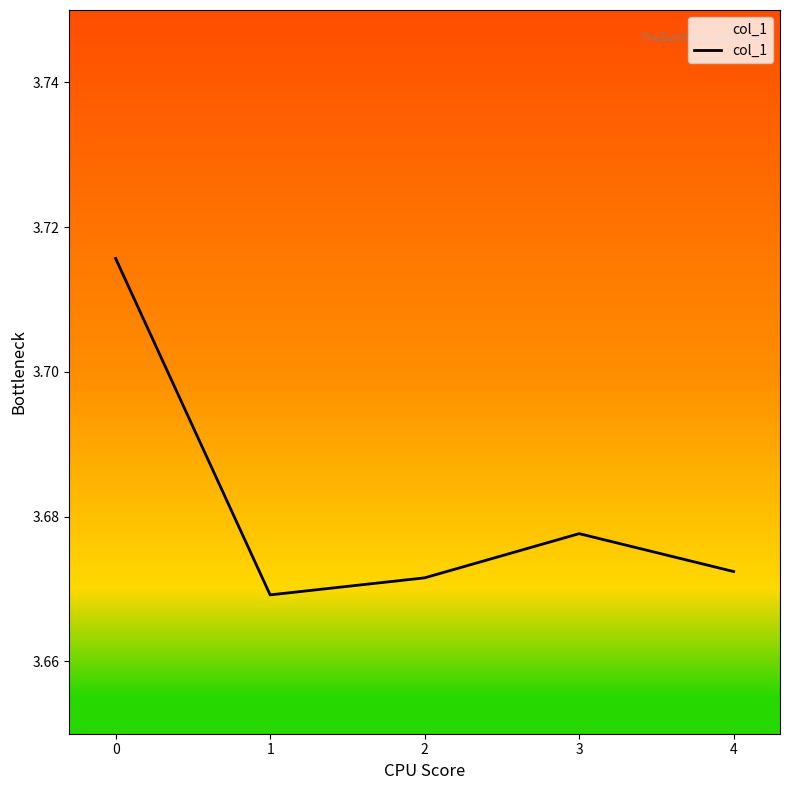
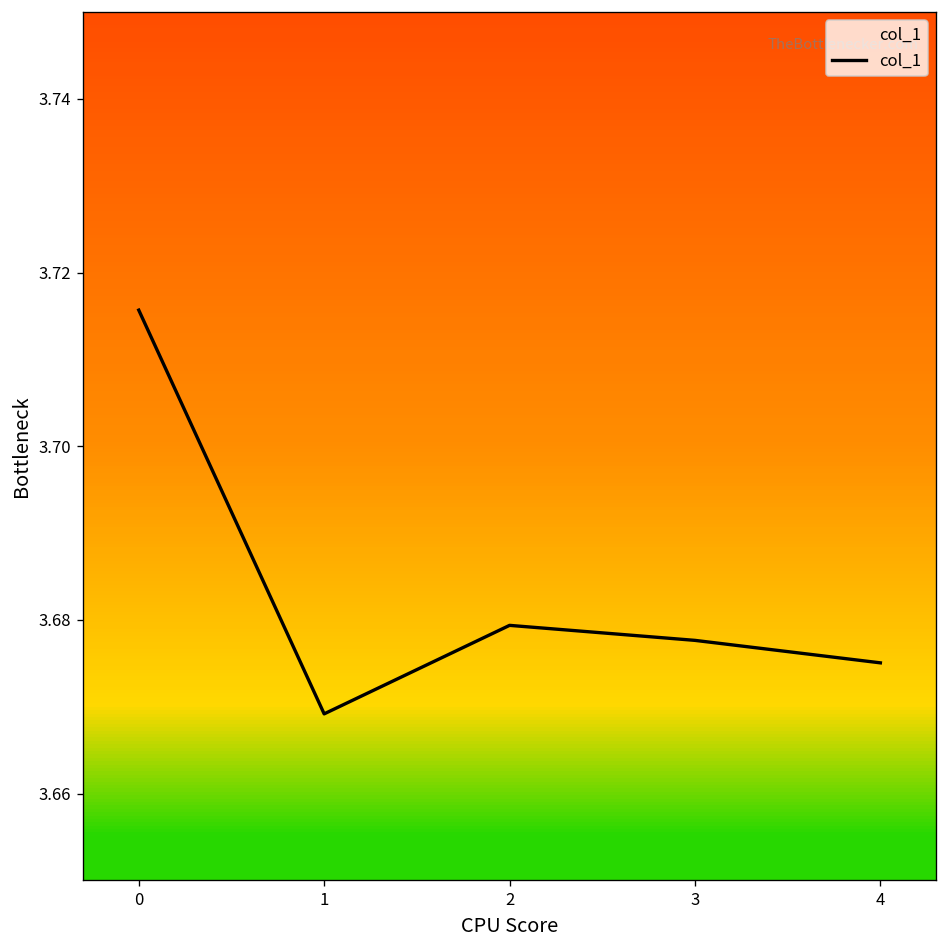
2: 3.672 -> 3.679
4: 3.672 -> 3.675
